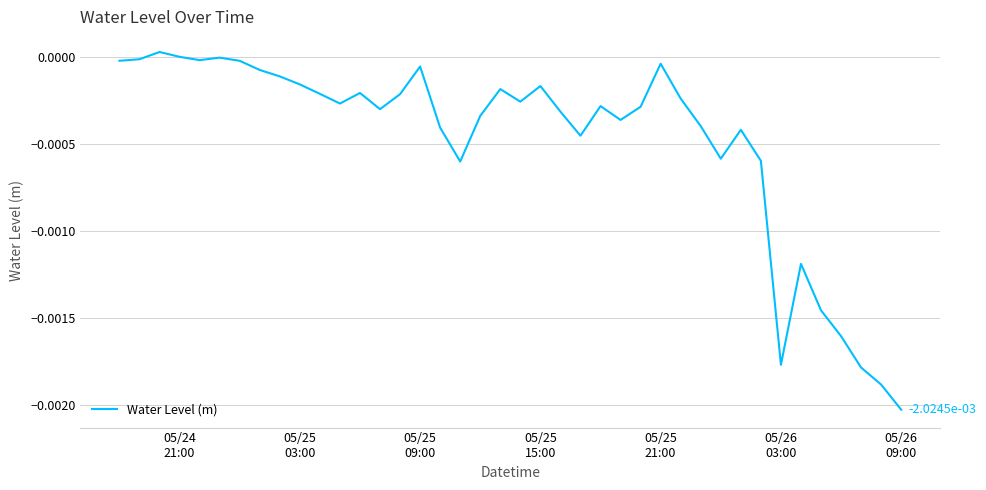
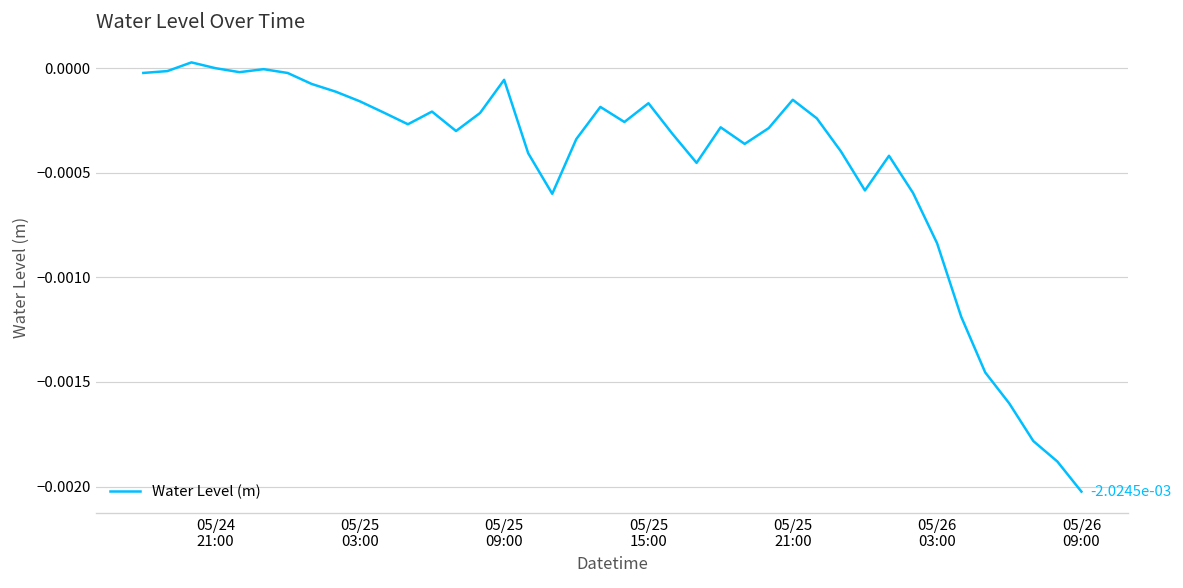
05/25 21:00: -0.00004 -> -0.00015
05/26 03:00: -0.00177 -> -0.00084
